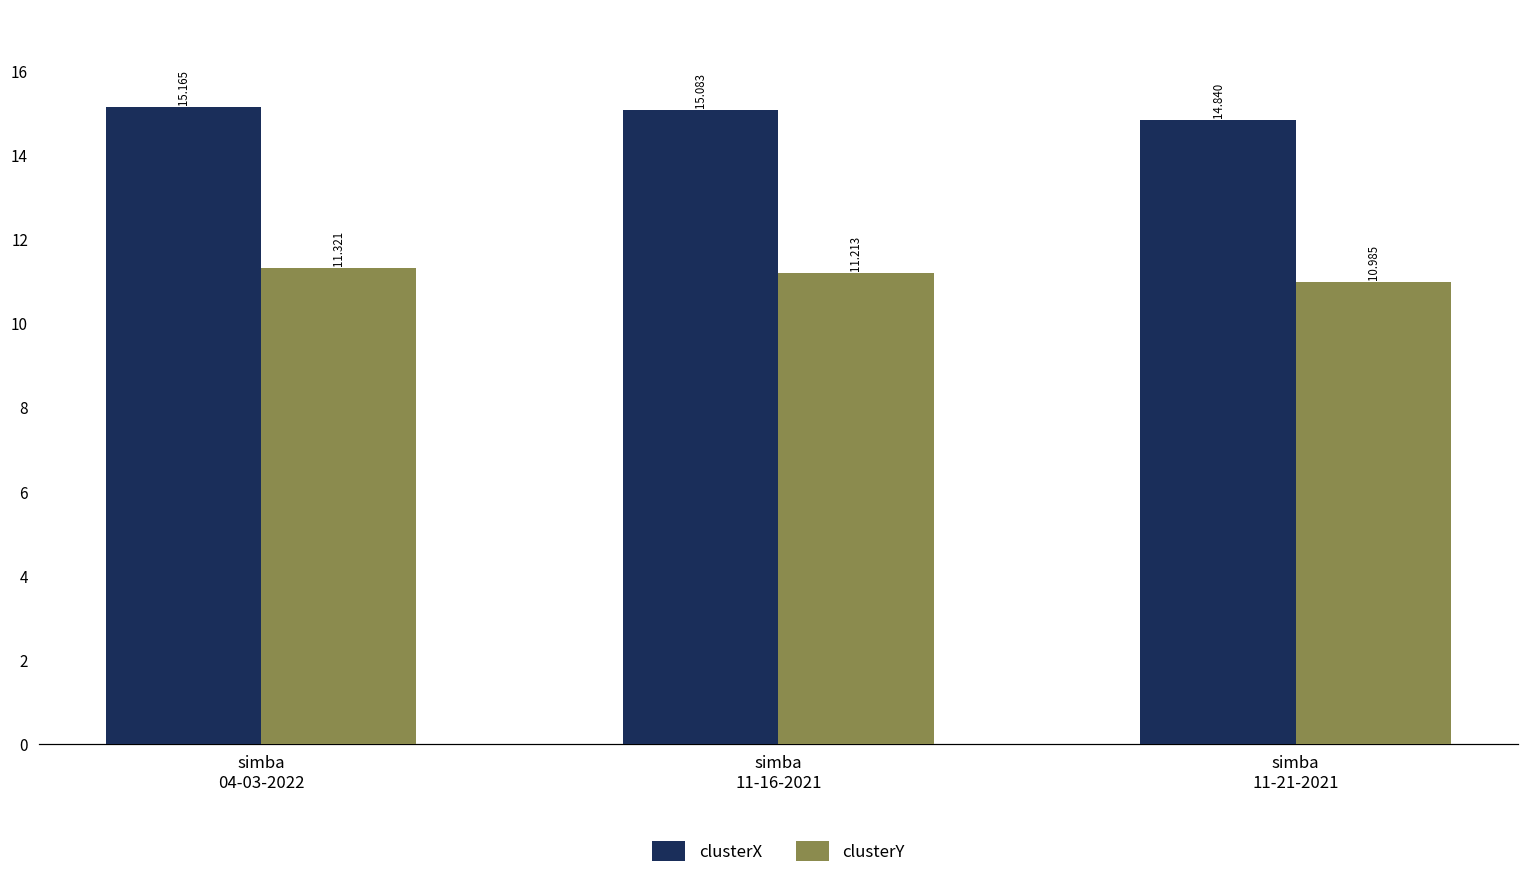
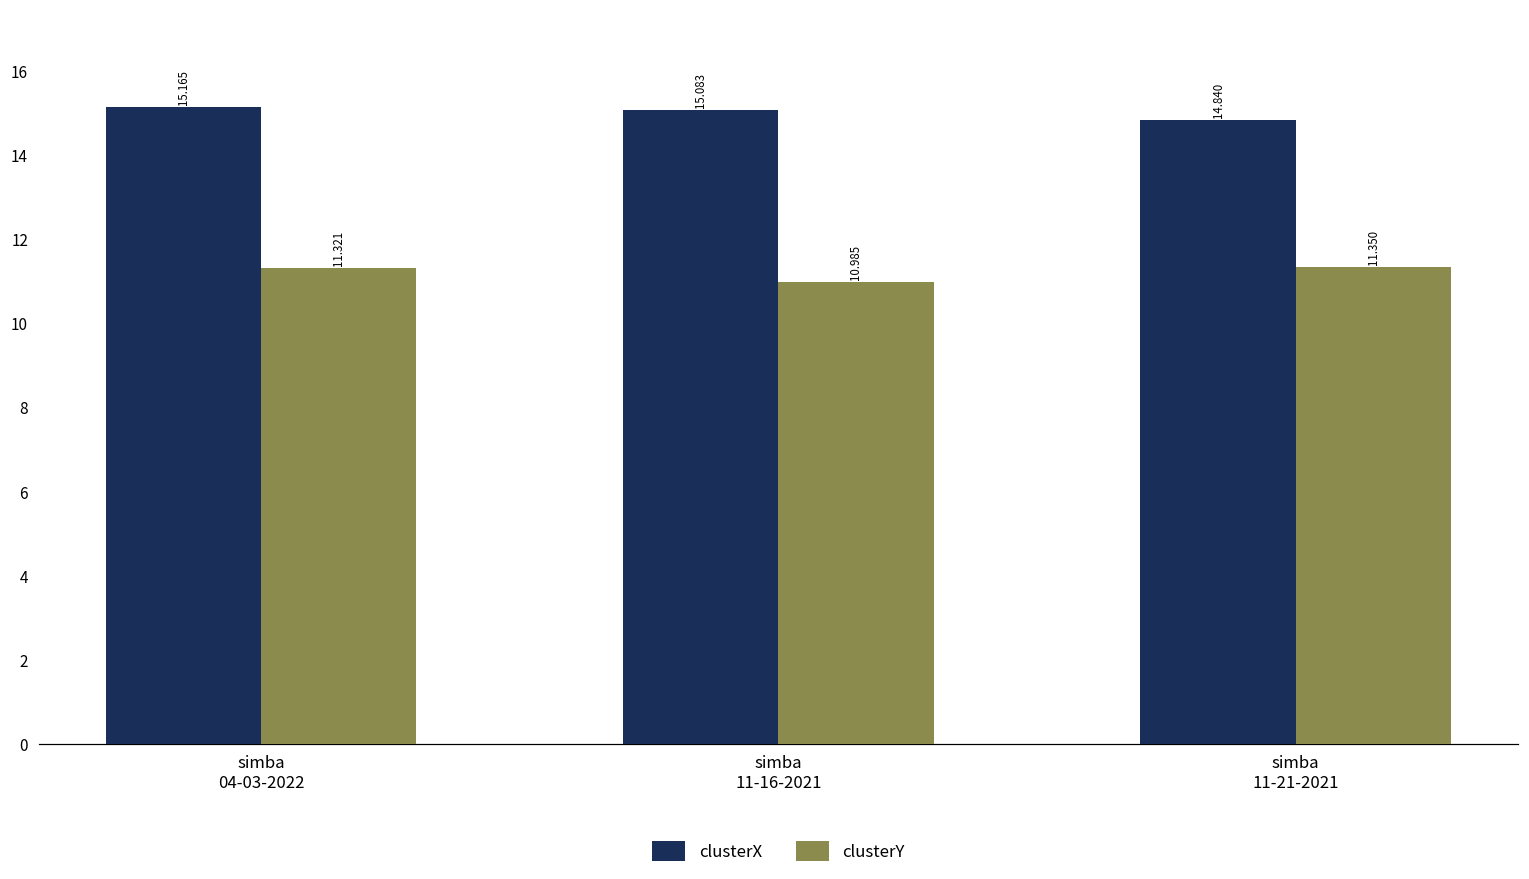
clusterY, simba 11-16-2021: 11.213 -> 10.985
clusterY, simba 11-21-2021: 10.985 -> 11.350
